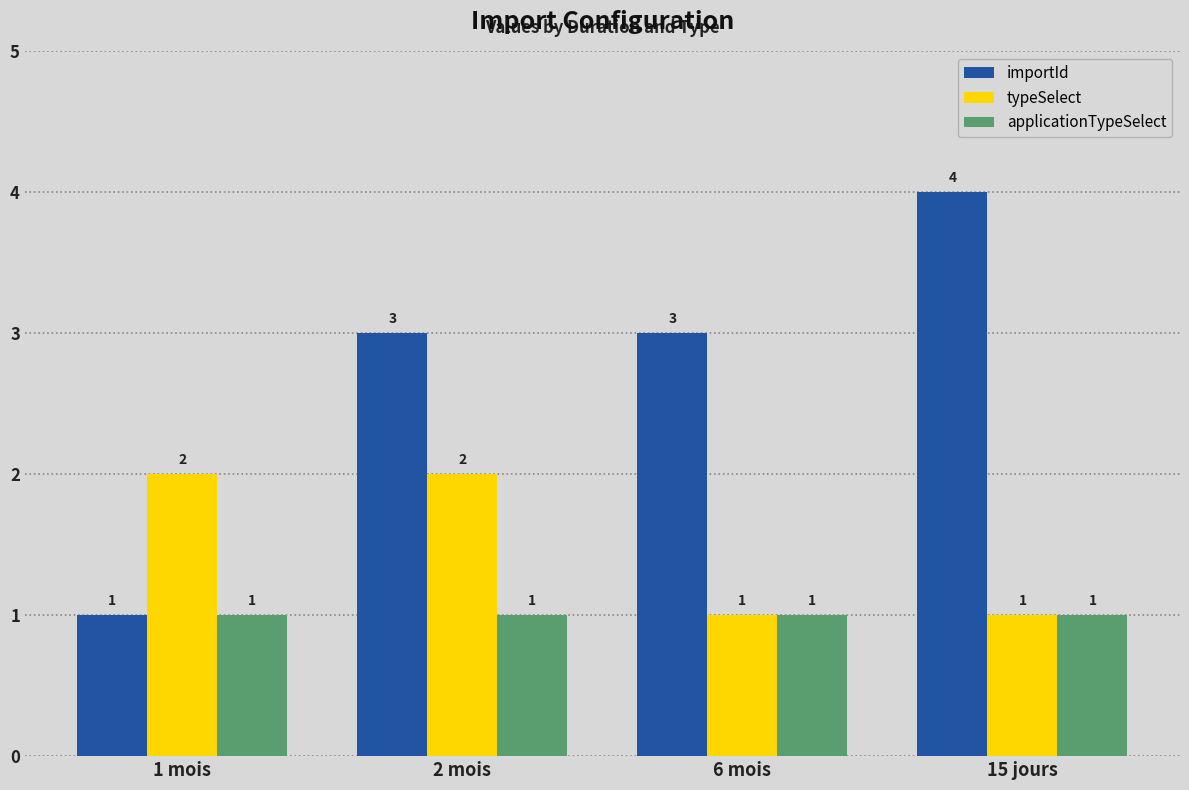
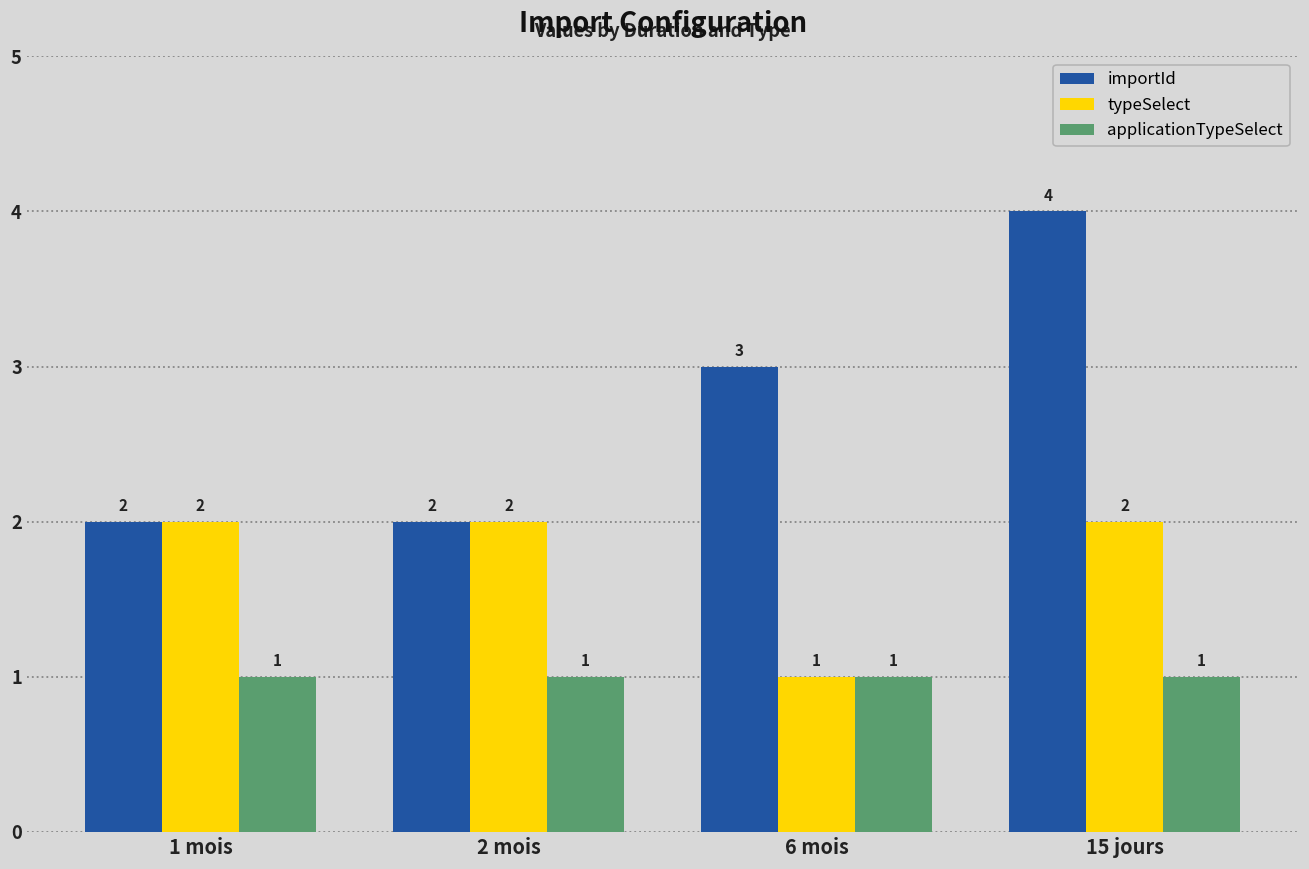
importId, 1 mois: 1 -> 2
importId, 2 mois: 3 -> 2
typeSelect, 15 jours: 1 -> 2
